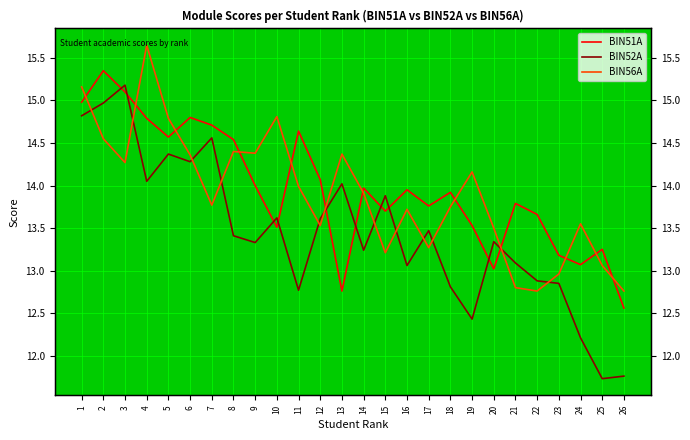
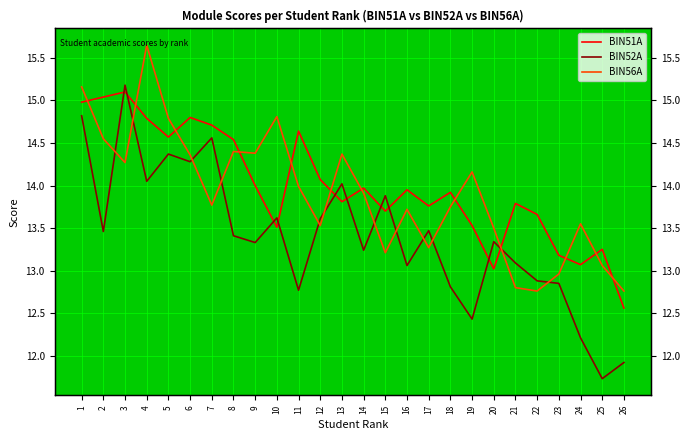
BIN51A, 2: 15.4 -> 15.0
BIN52A, 2: 15.0 -> 13.5
BIN51A, 13: 12.8 -> 13.8
BIN52A, 26: 11.8 -> 11.9
